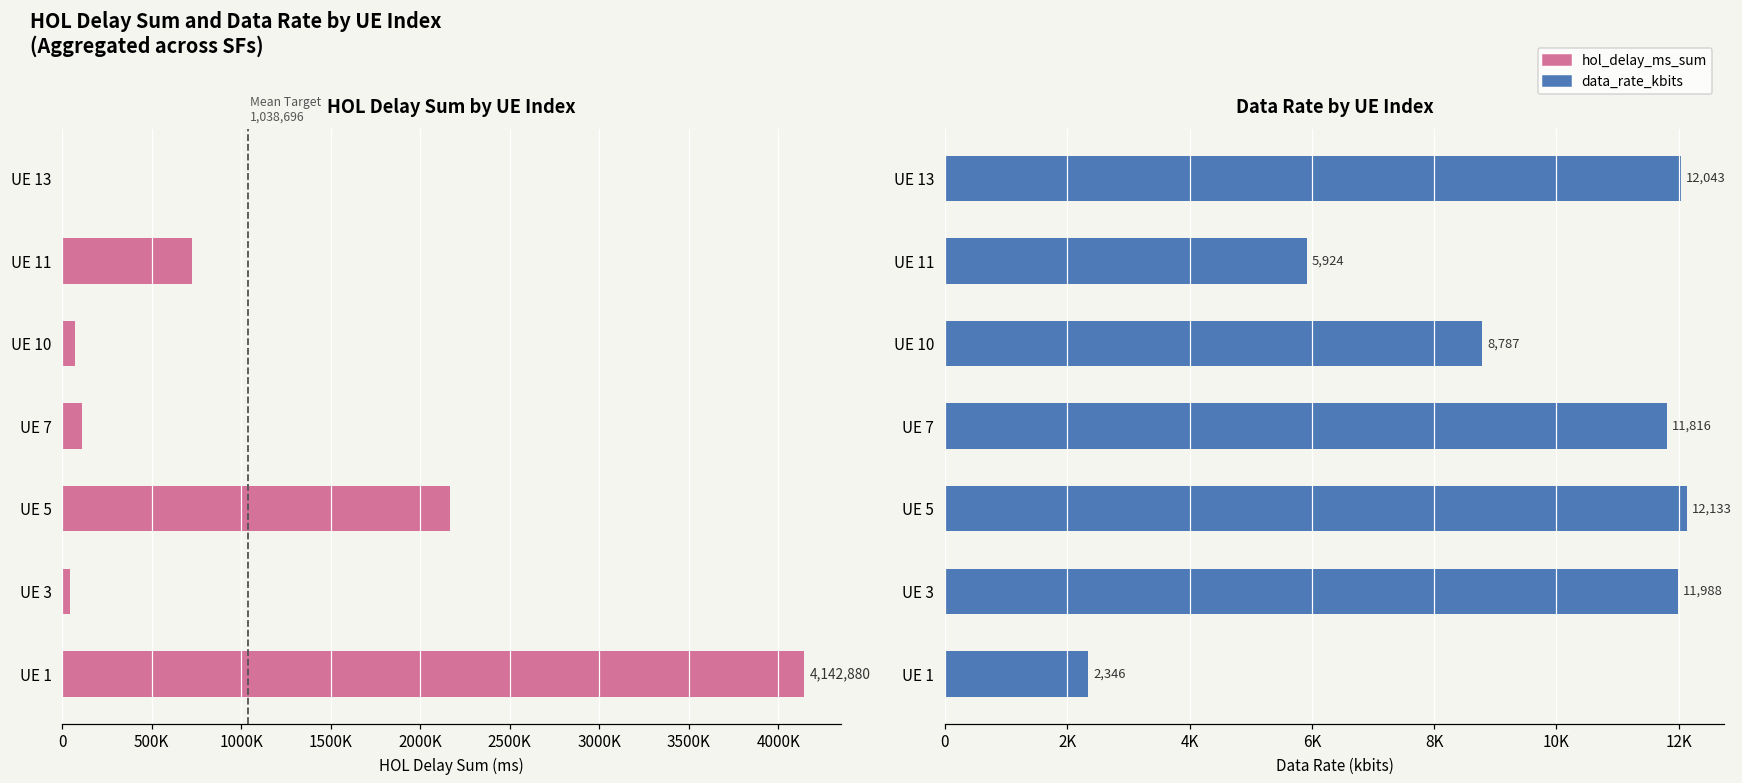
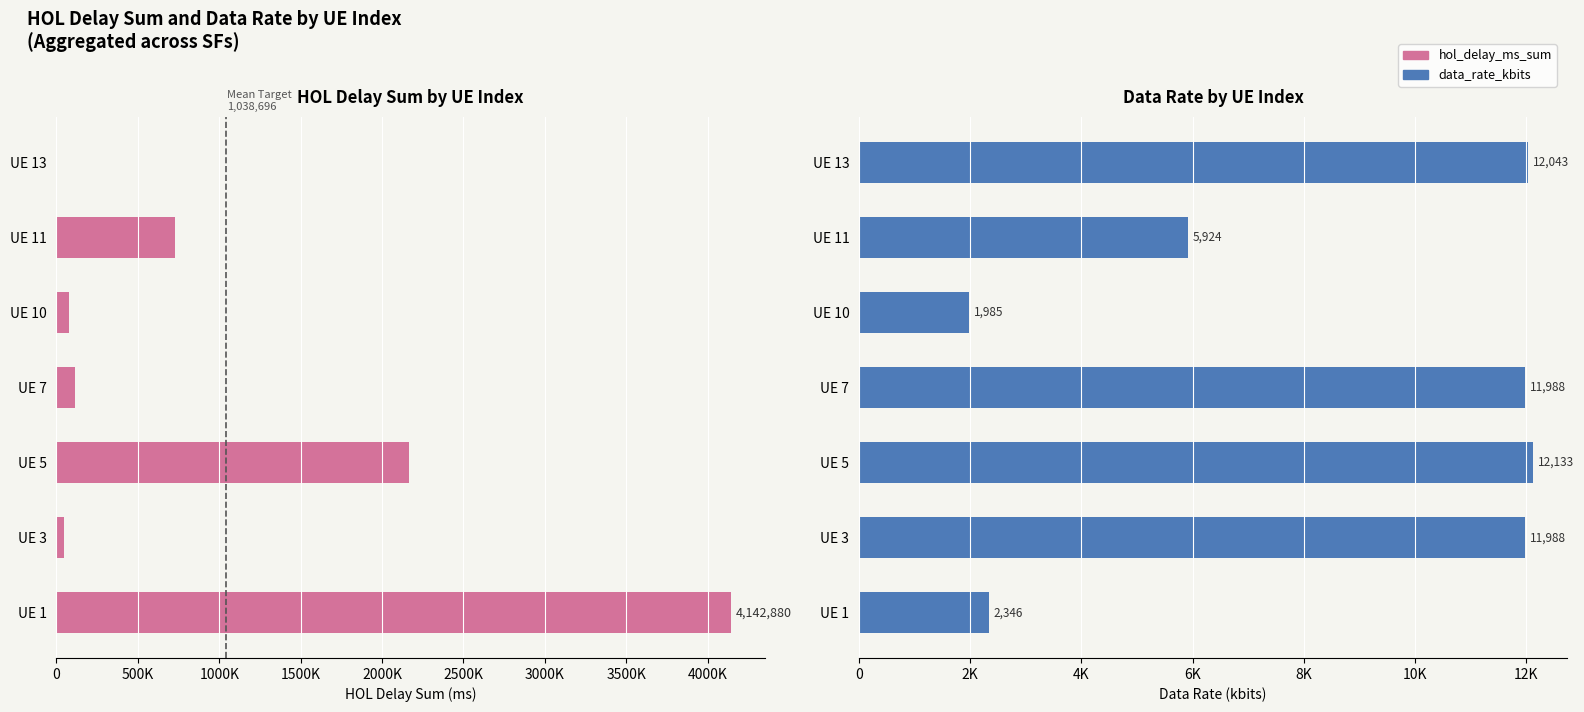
Data Rate by UE Index, UE 10: 8,787 -> 1,985
Data Rate by UE Index, UE 7: 11,816 -> 11,988
